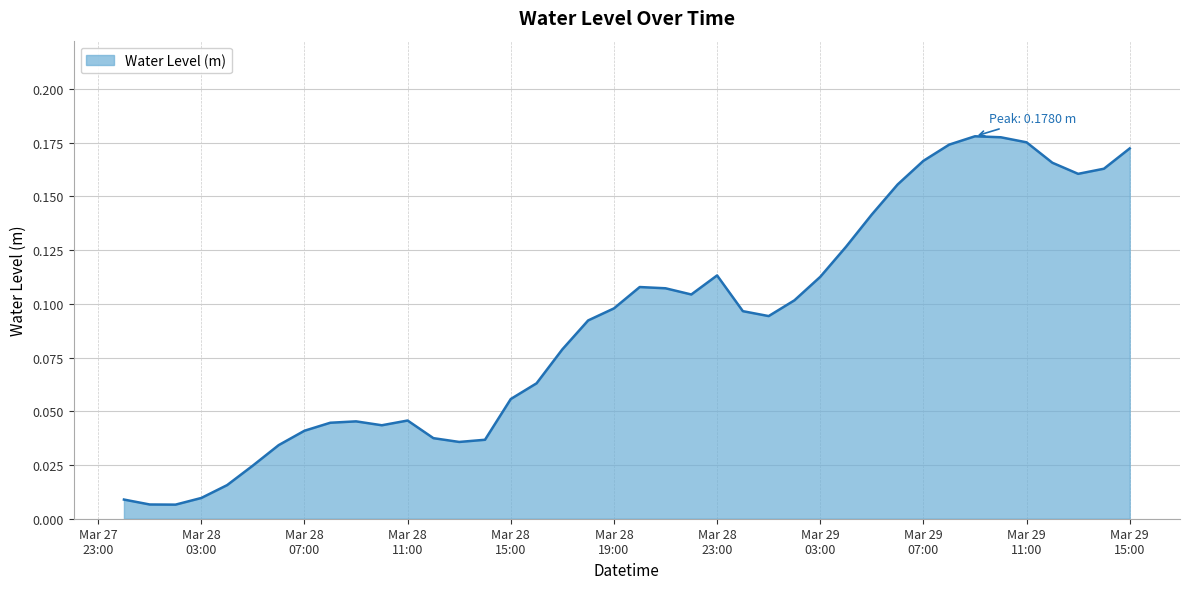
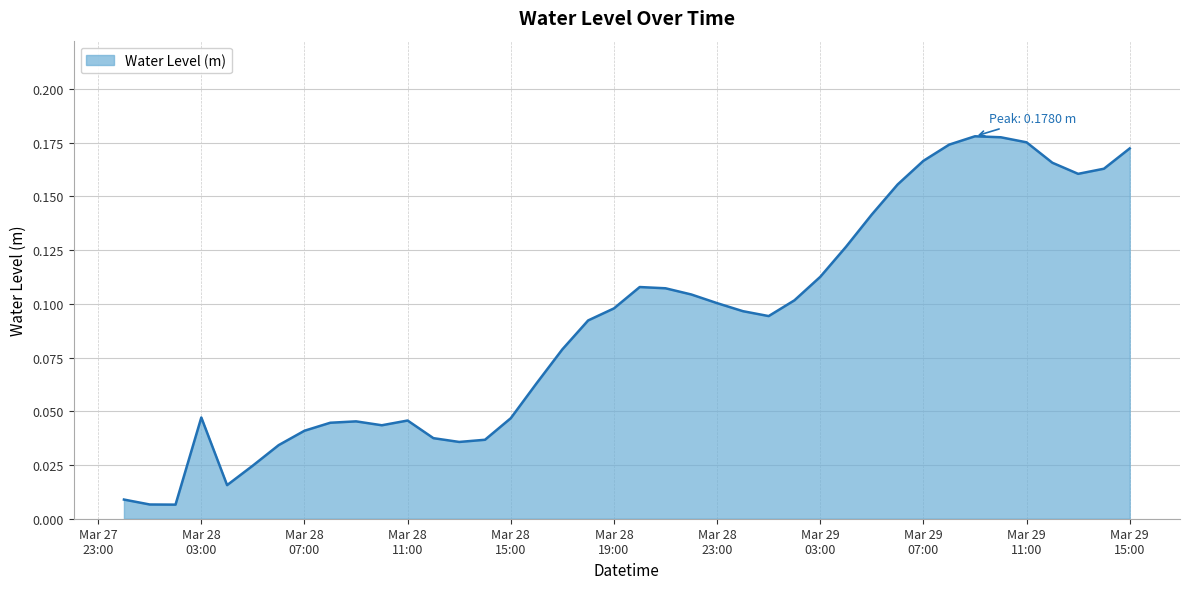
Mar 28 03:00: 0.010 -> 0.047
Mar 28 15:00: 0.056 -> 0.047
Mar 28 23:00: 0.113 -> 0.100
